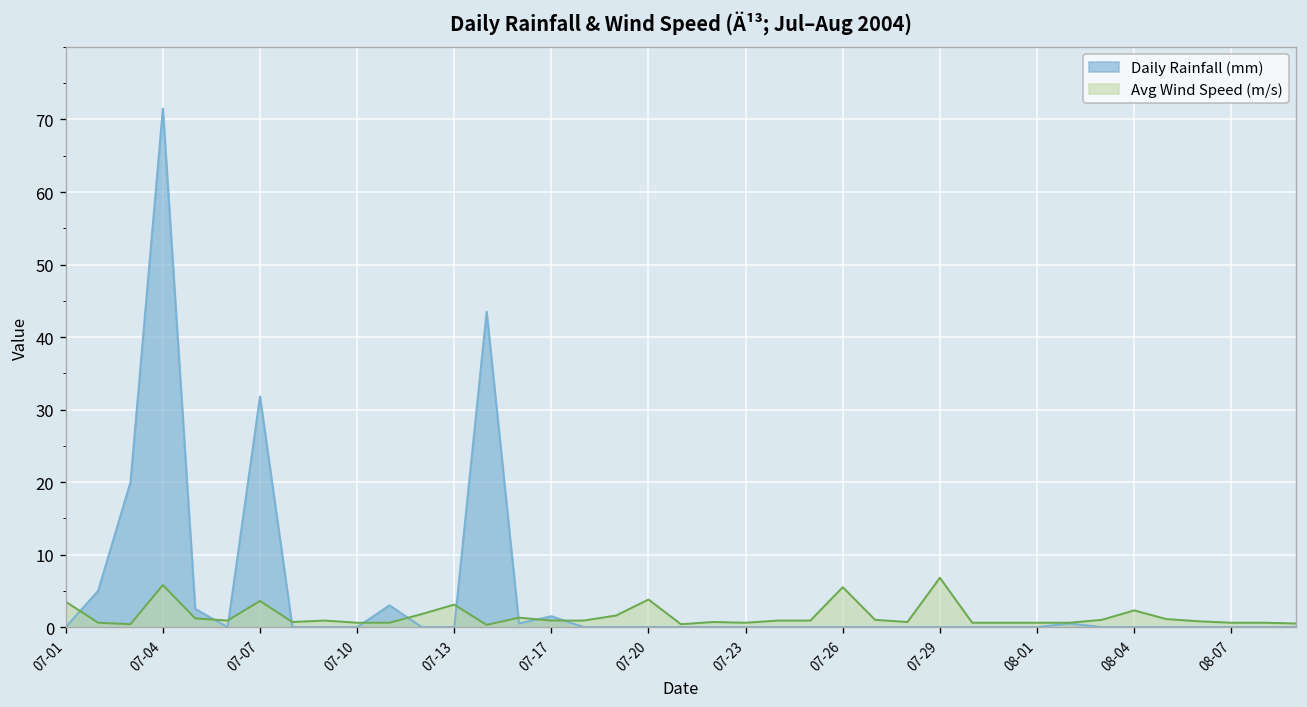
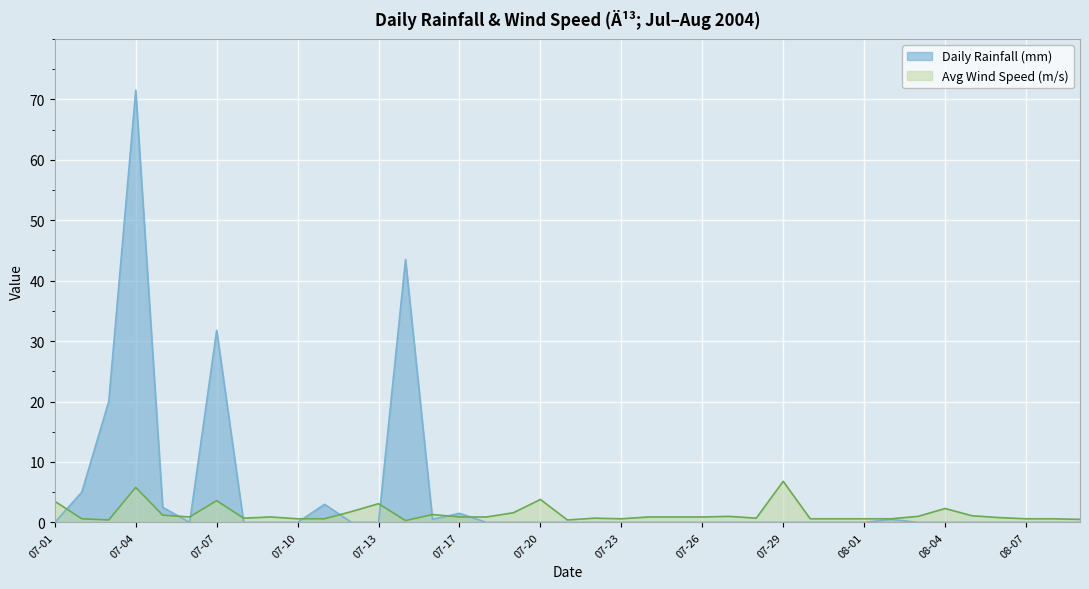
Avg Wind Speed (m/s), 07-26: 6 -> 1
